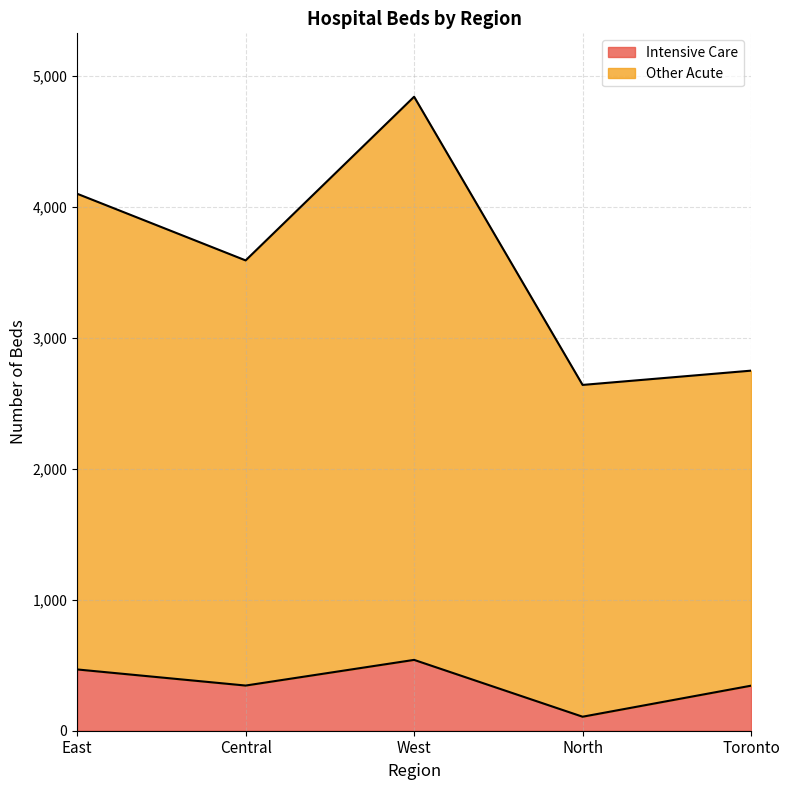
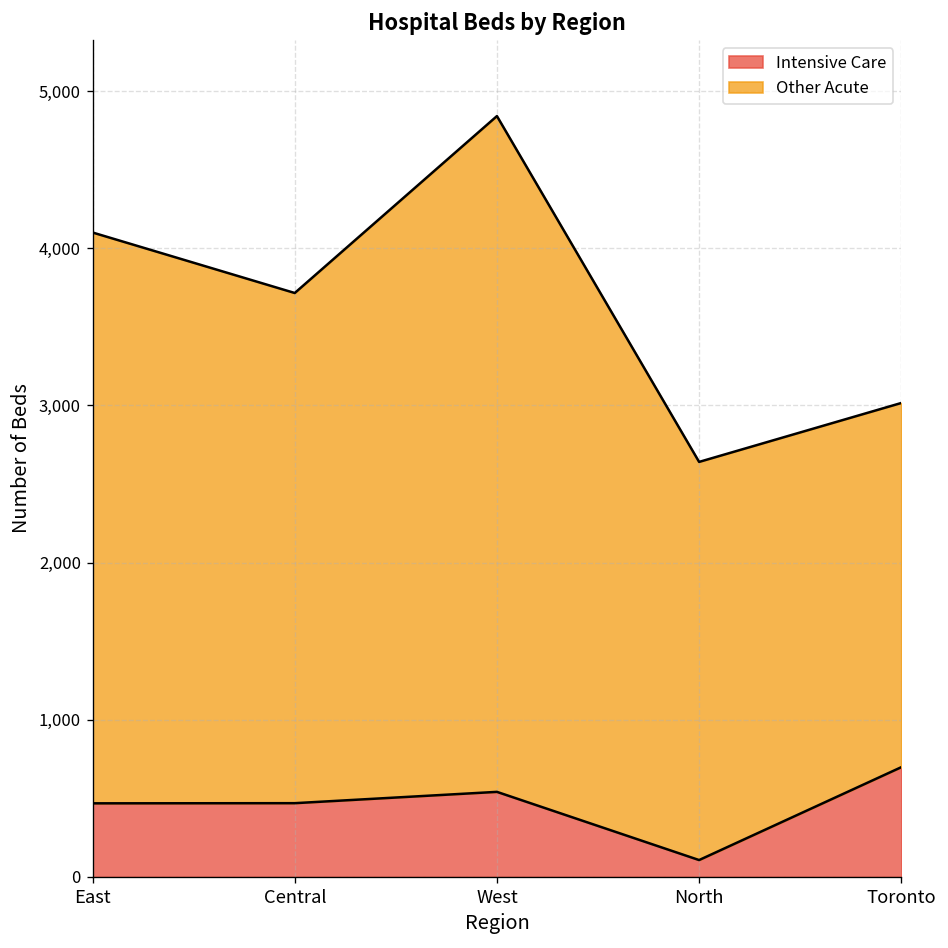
Intensive Care, Central: 350 -> 470
Intensive Care, Toronto: 340 -> 700
Other Acute, Toronto: 2,410 -> 2,320
